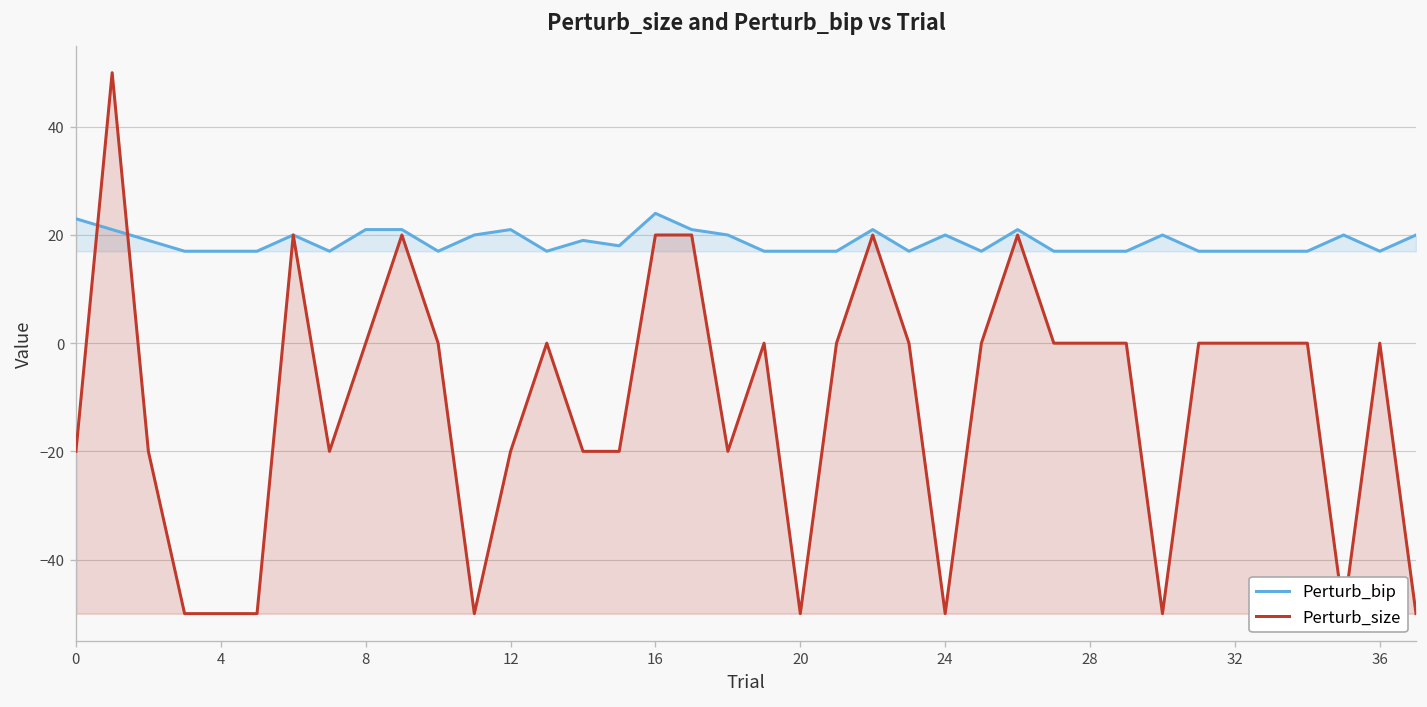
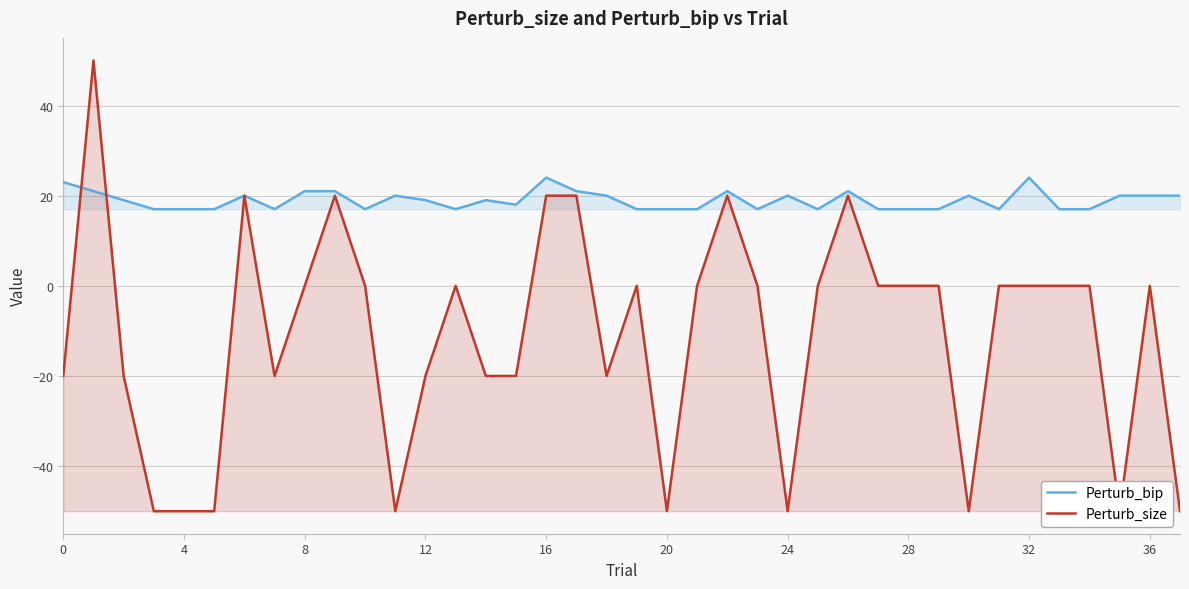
Perturb_bip, 12: 21 -> 19
Perturb_bip, 32: 17 -> 24
Perturb_bip, 36: 17 -> 20
